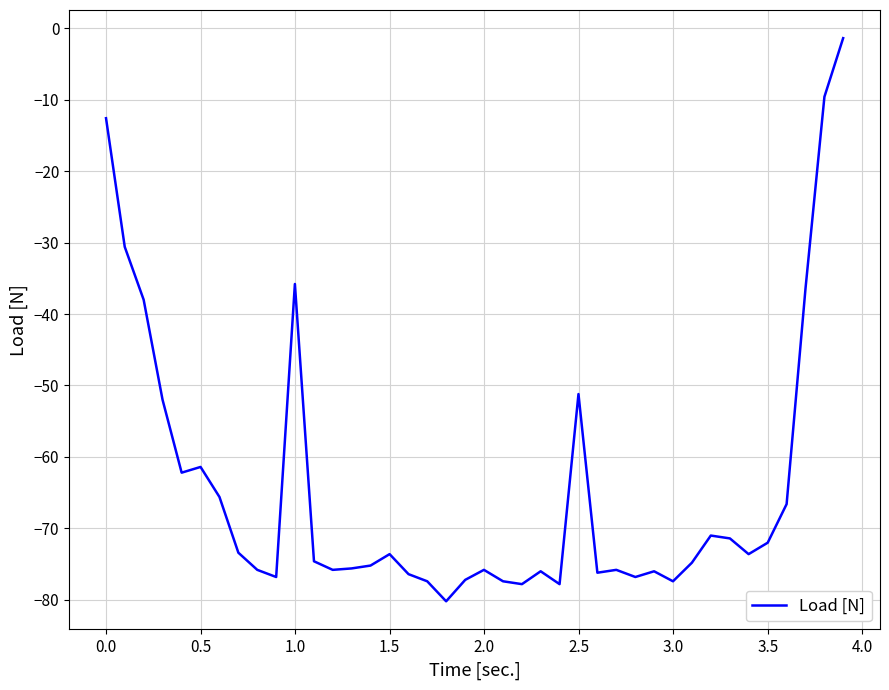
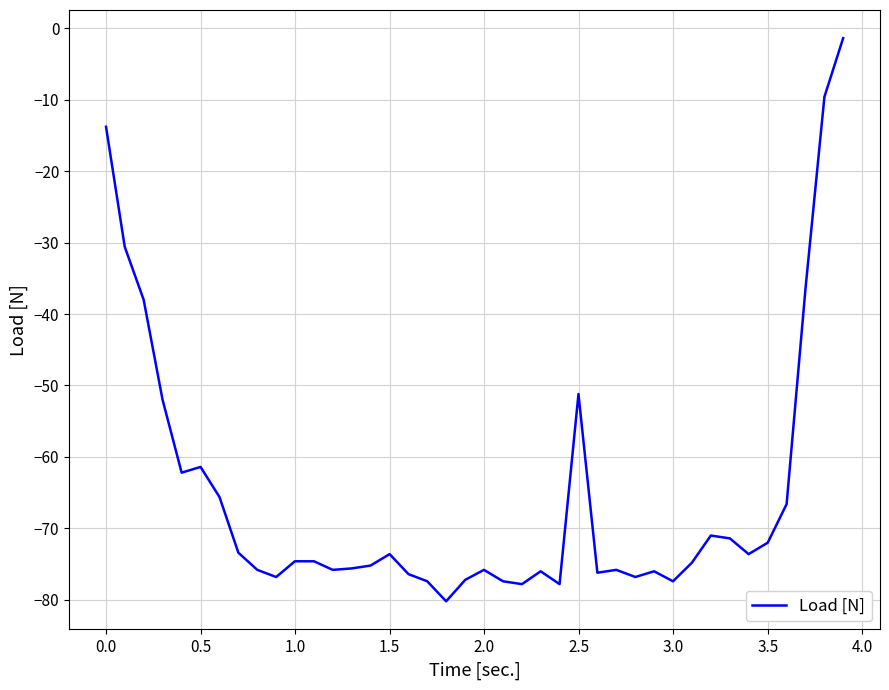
0.0: -13 -> -14
1.0: -36 -> -75
